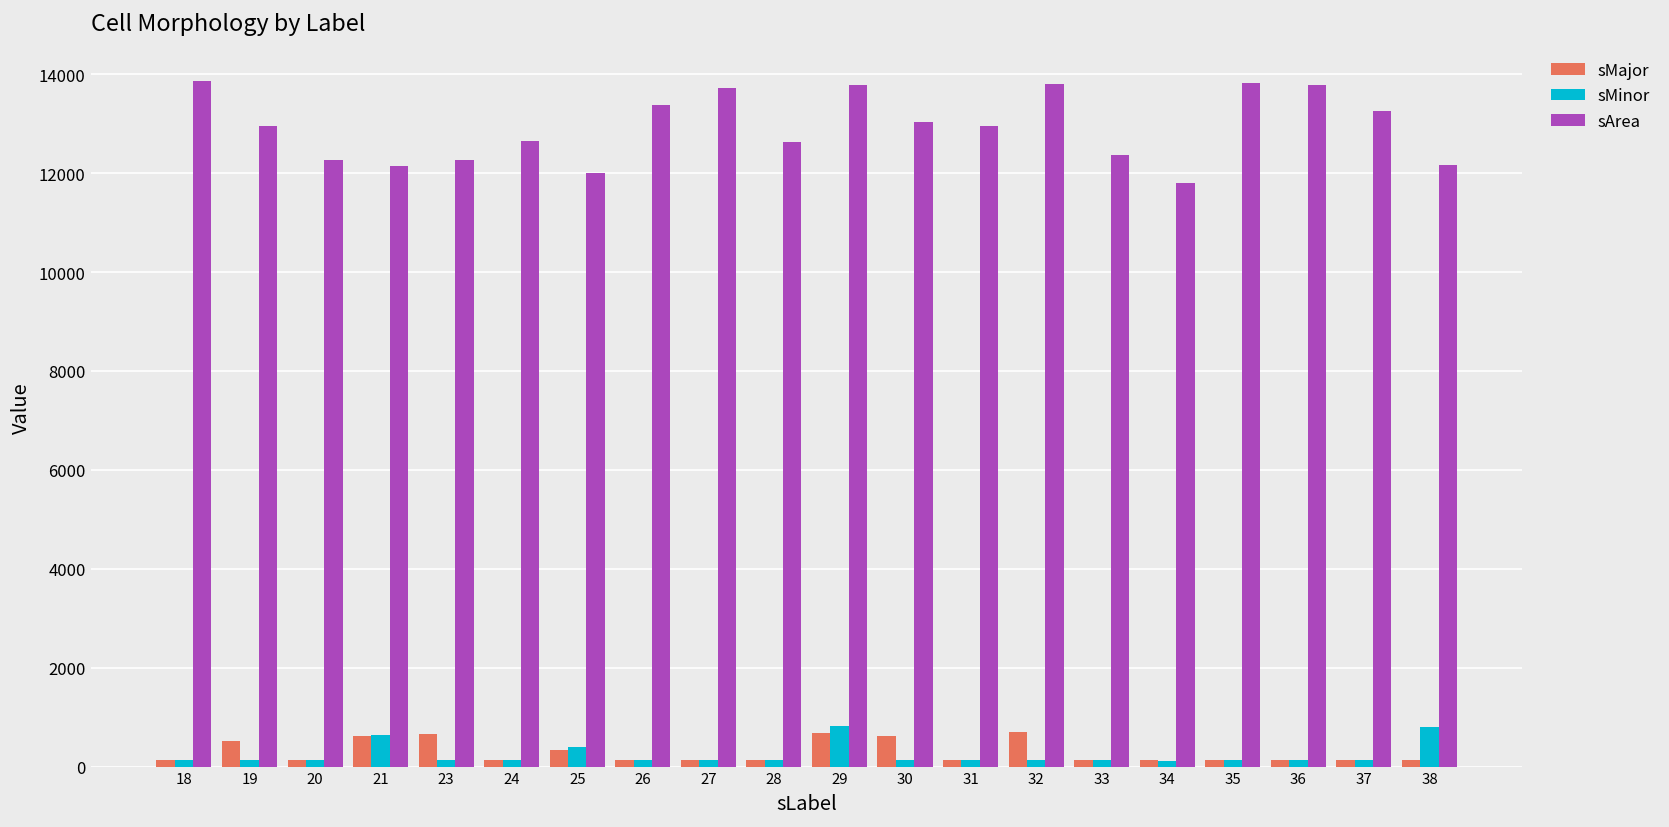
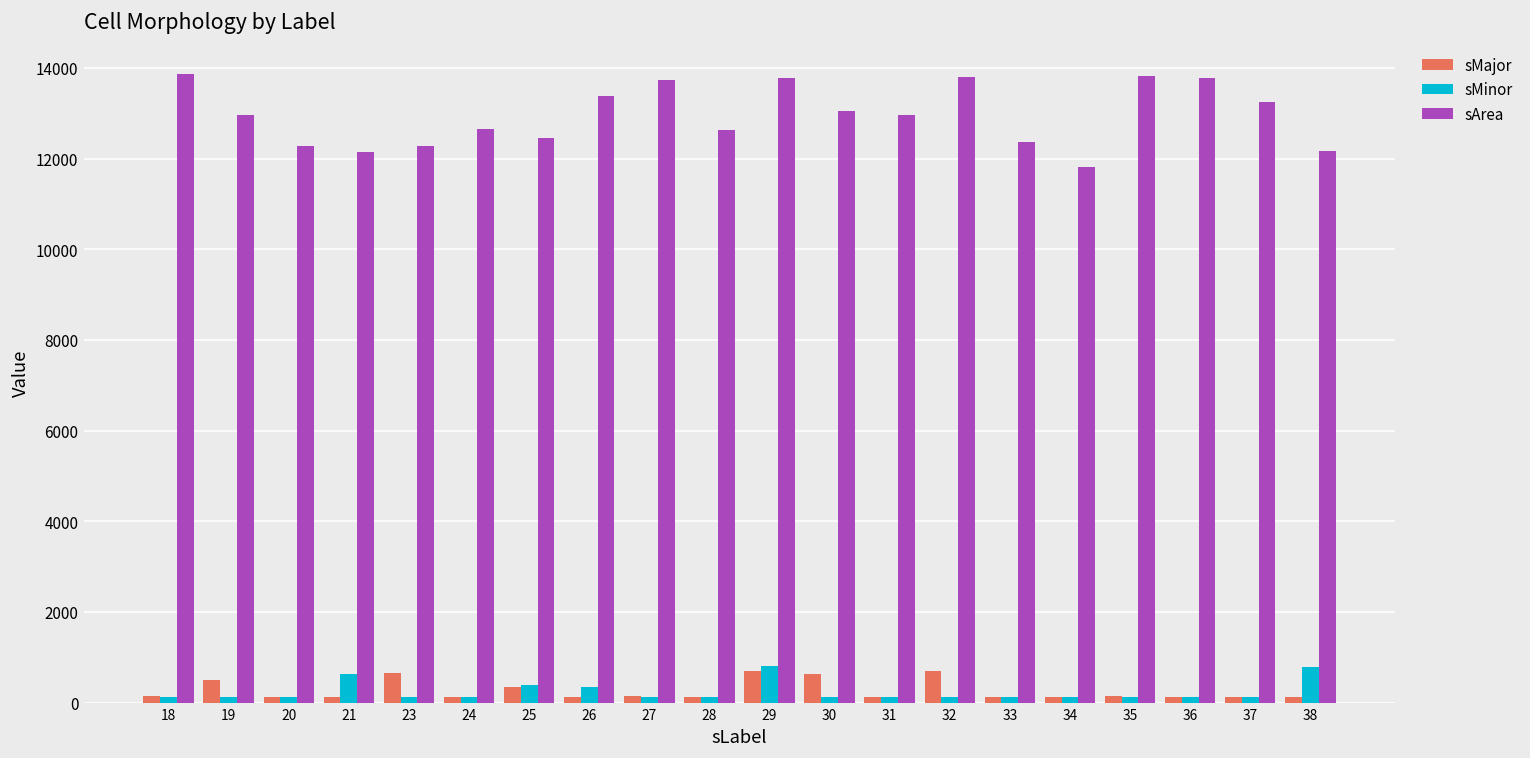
sMajor, 21: 600 -> 100
sArea, 25: 12000 -> 12500
sMinor, 26: 100 -> 300
